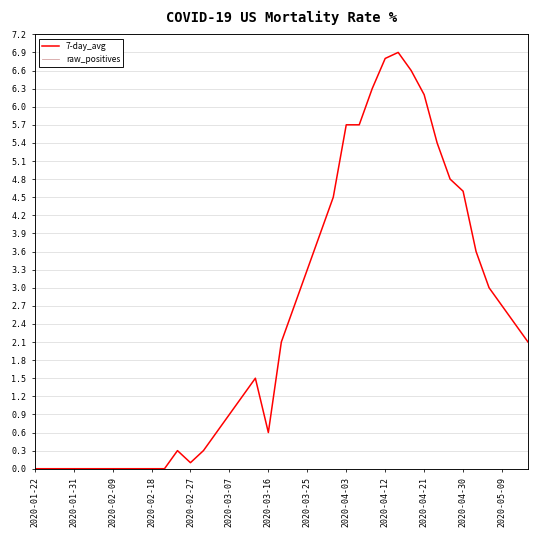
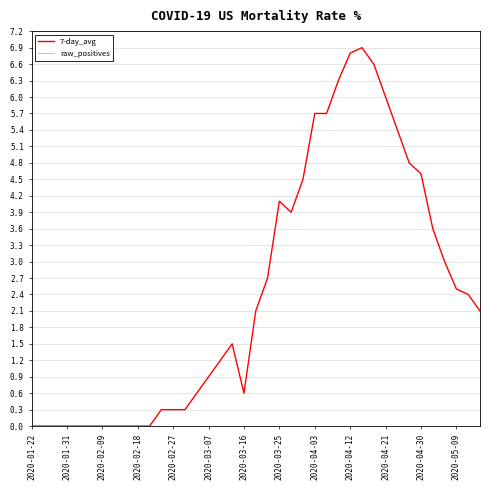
7-day_avg, 2020-02-27: 0.1 -> 0.3
7-day_avg, 2020-03-25: 3.3 -> 4.1
7-day_avg, 2020-04-21: 6.2 -> 6.0
7-day_avg, 2020-05-09: 2.7 -> 2.5
